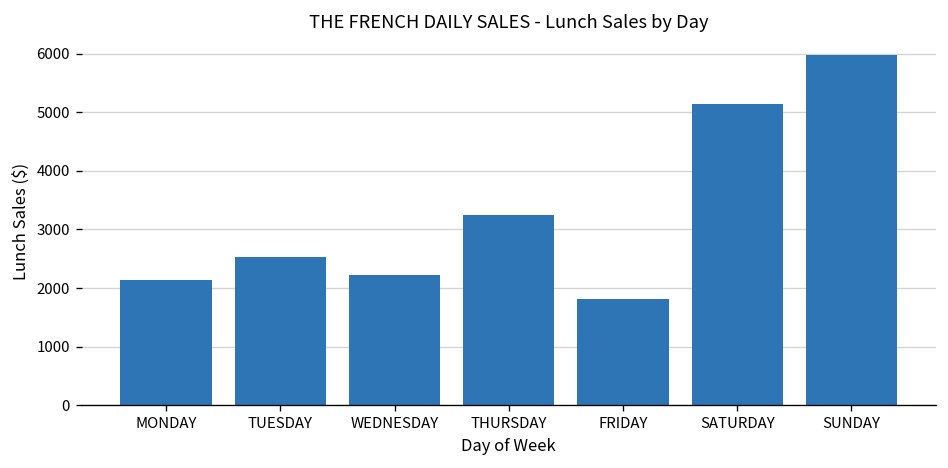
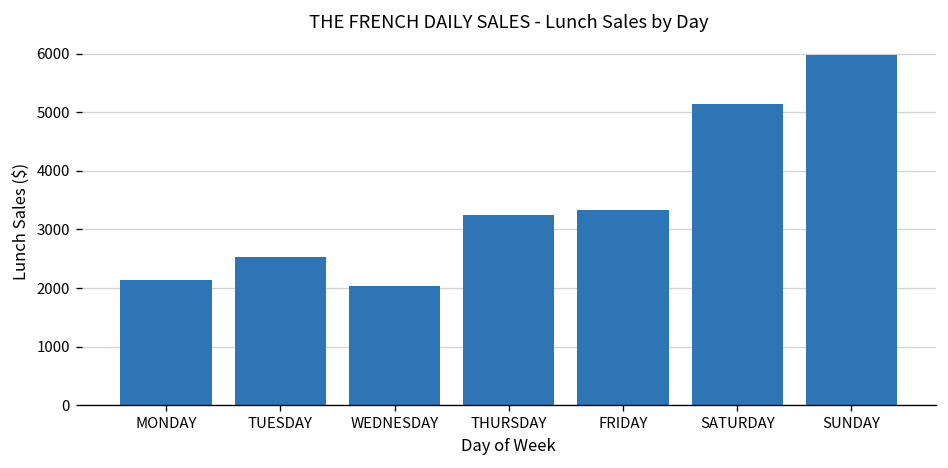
WEDNESDAY: 2200 -> 2000
FRIDAY: 1800 -> 3300
